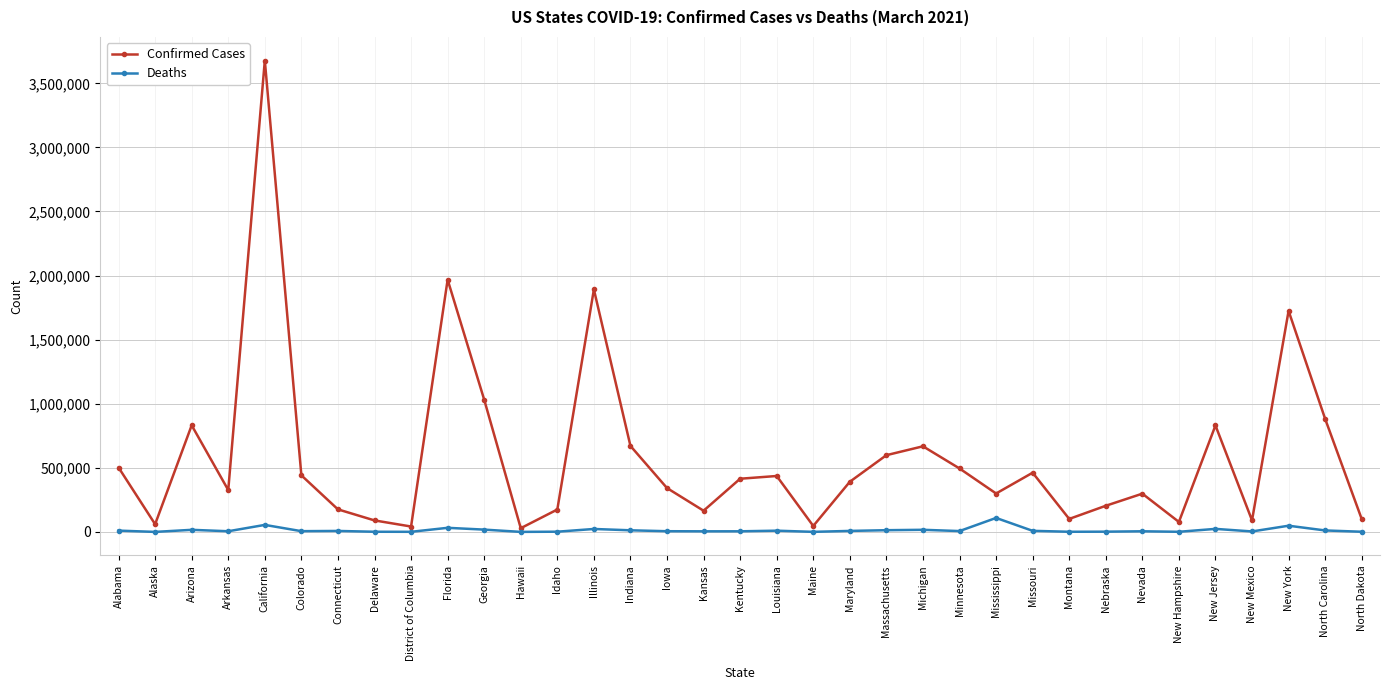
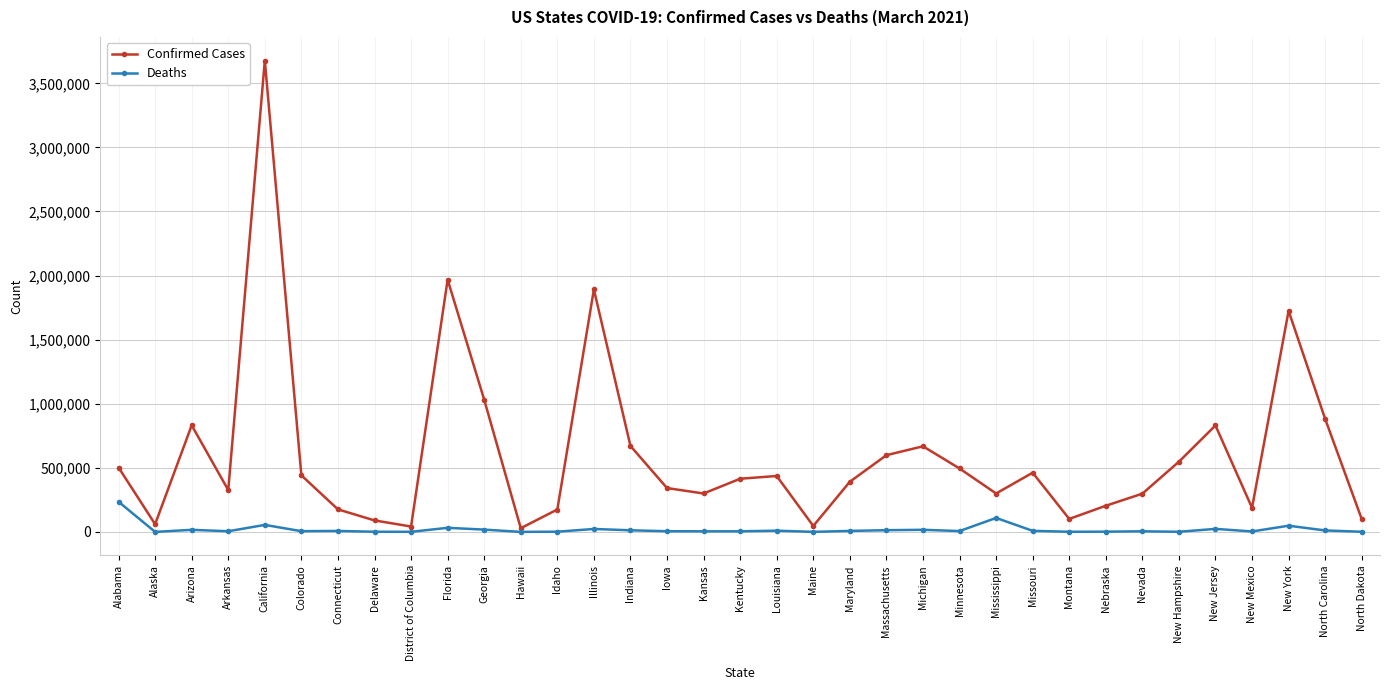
Deaths, Alabama: 10,000 -> 240,000
Confirmed Cases, Kansas: 170,000 -> 300,000
Confirmed Cases, New Hampshire: 80,000 -> 550,000
Confirmed Cases, New Mexico: 90,000 -> 190,000
